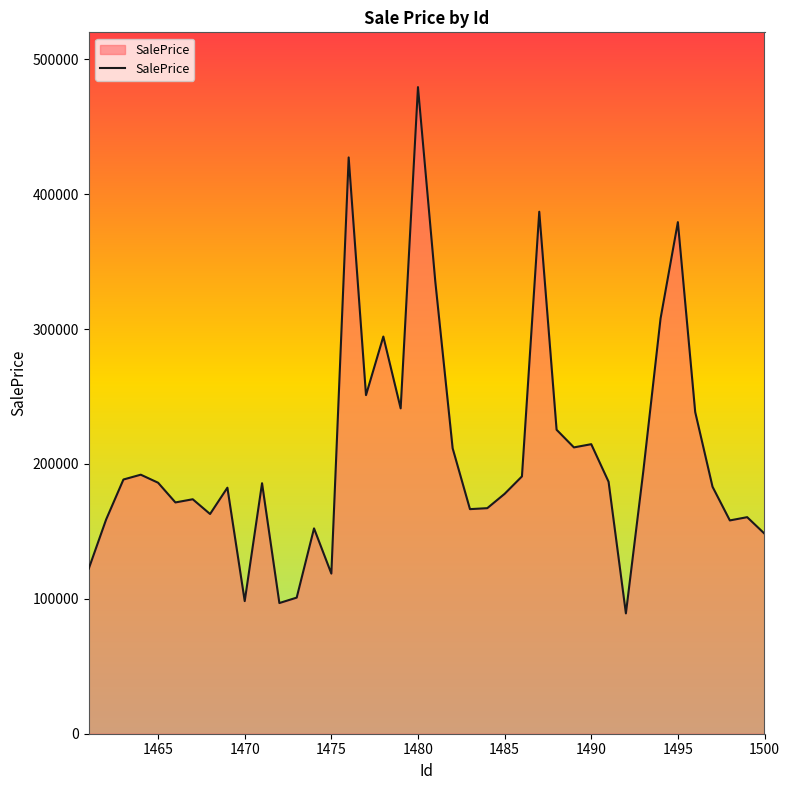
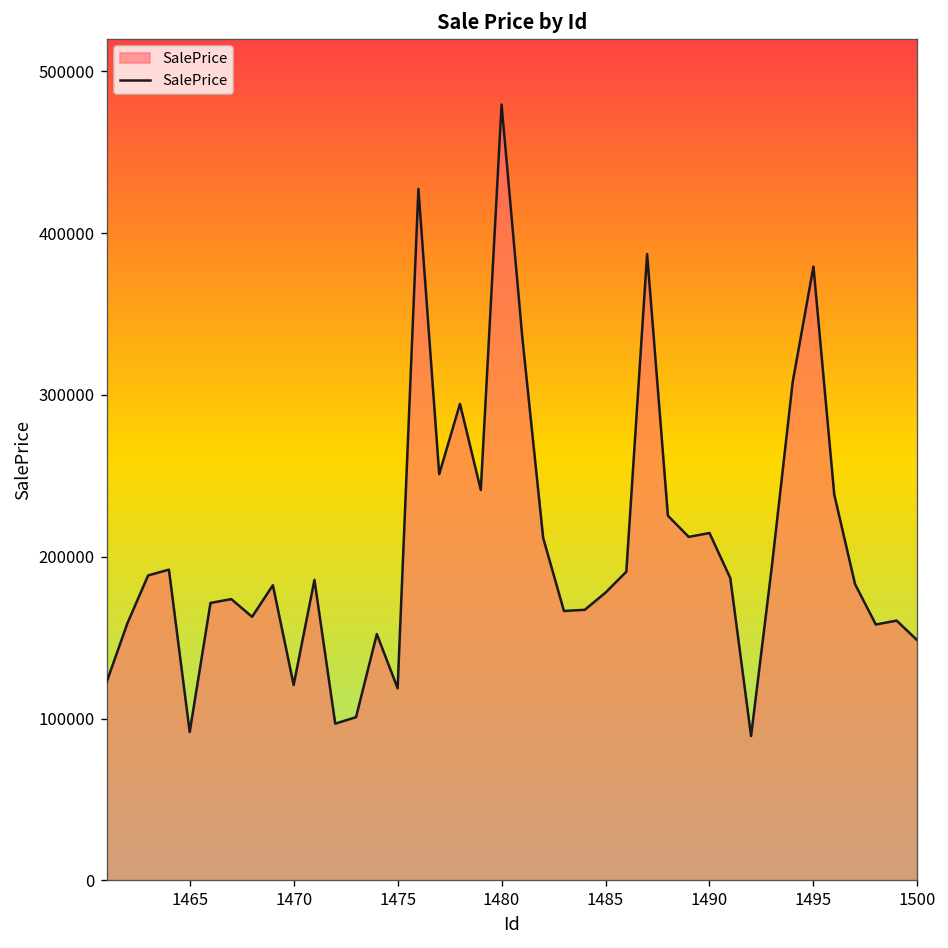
1465: 186000 -> 92000
1470: 98000 -> 121000
